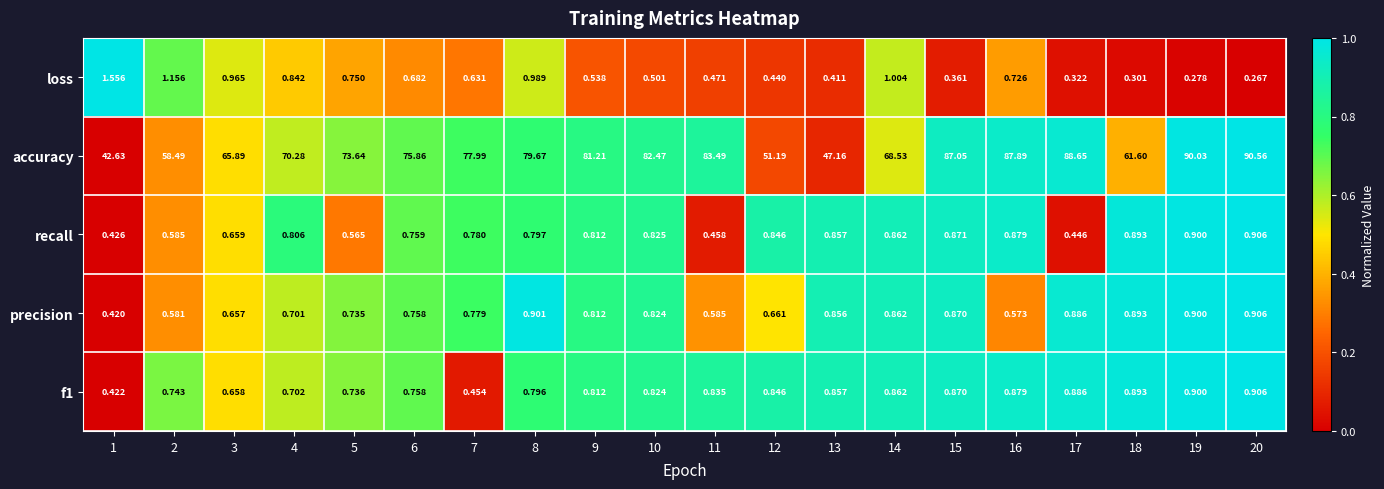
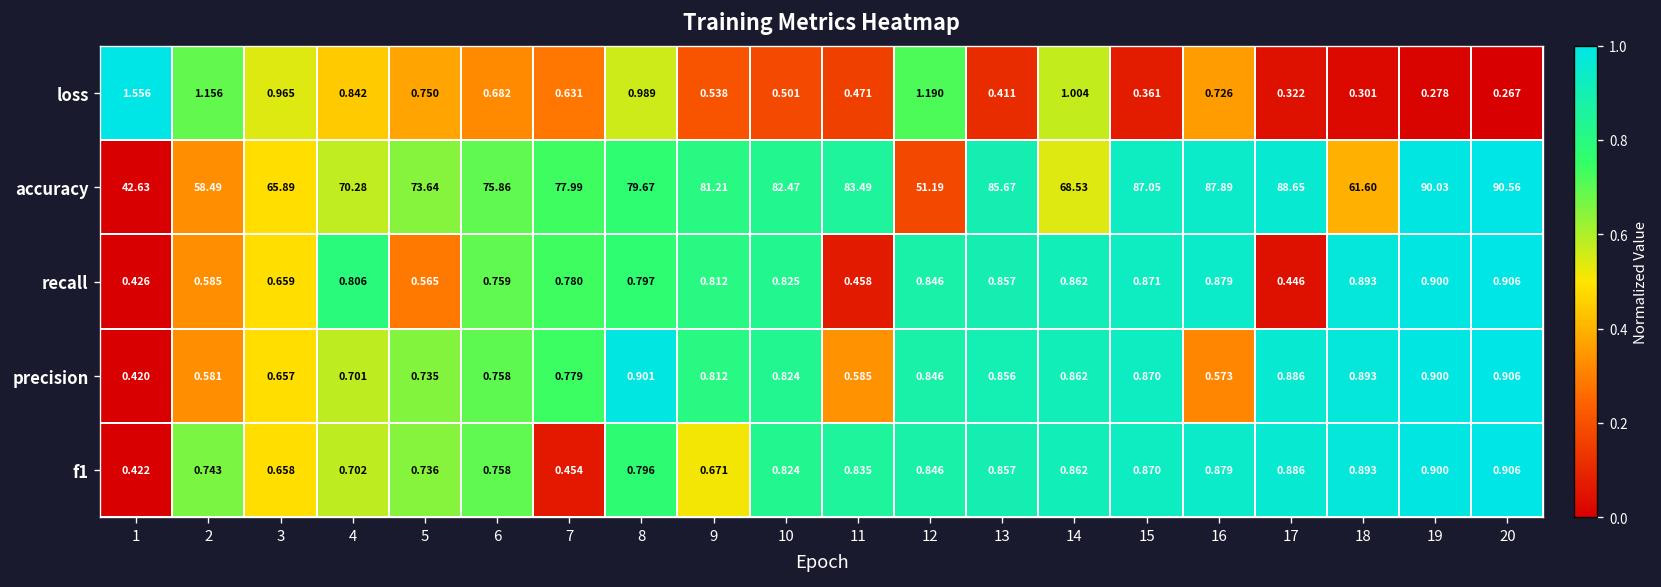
loss, 12: 0.440 -> 1.190
accuracy, 13: 47.16 -> 85.67
precision, 12: 0.661 -> 0.846
f1, 9: 0.812 -> 0.671
